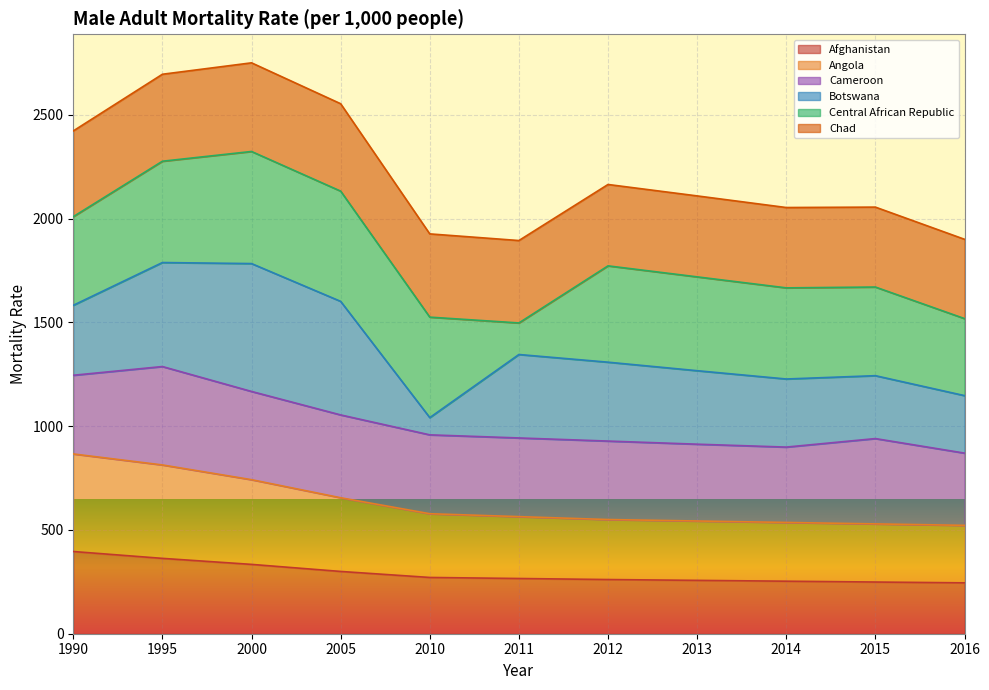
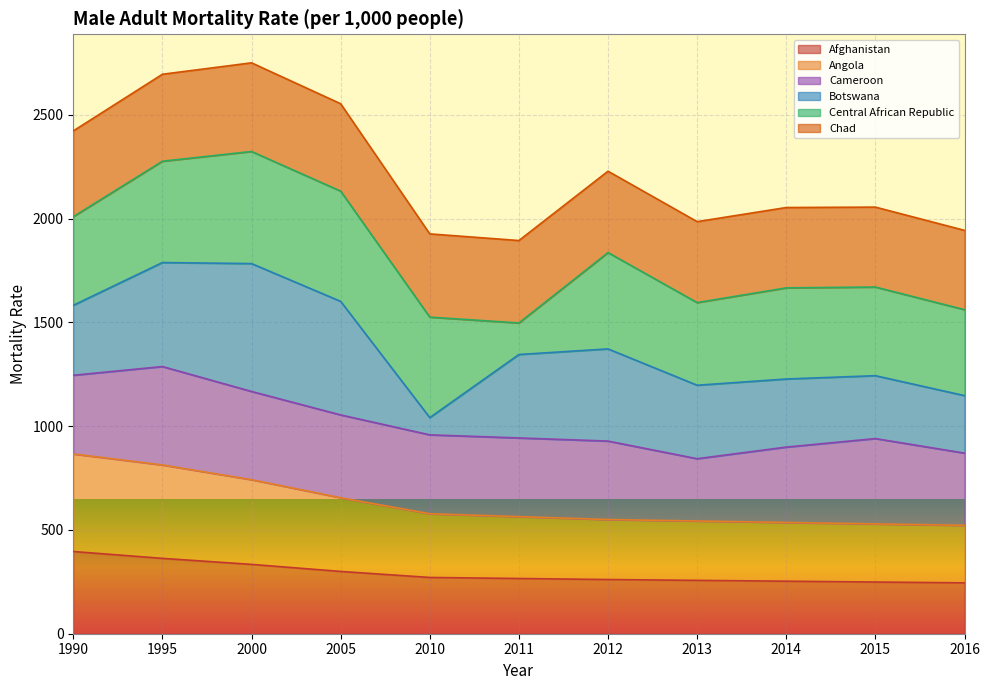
Botswana, 2012: 380 -> 440
Cameroon, 2013: 370 -> 300
Central African Republic, 2013: 450 -> 400
Central African Republic, 2016: 370 -> 410
